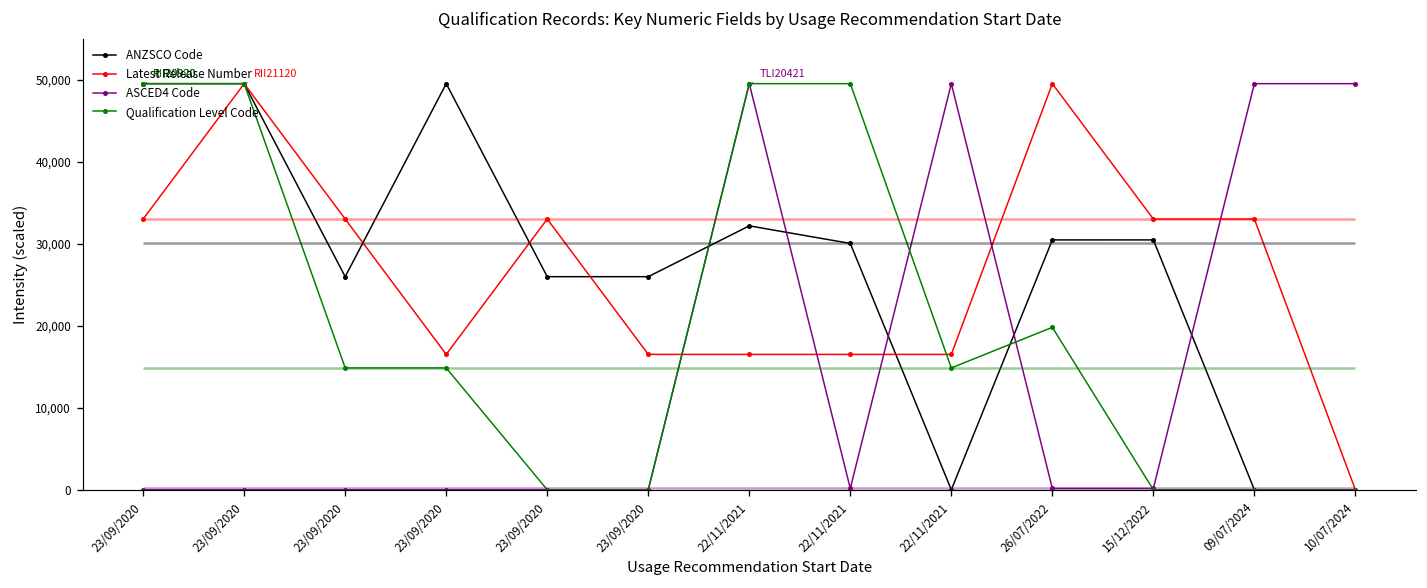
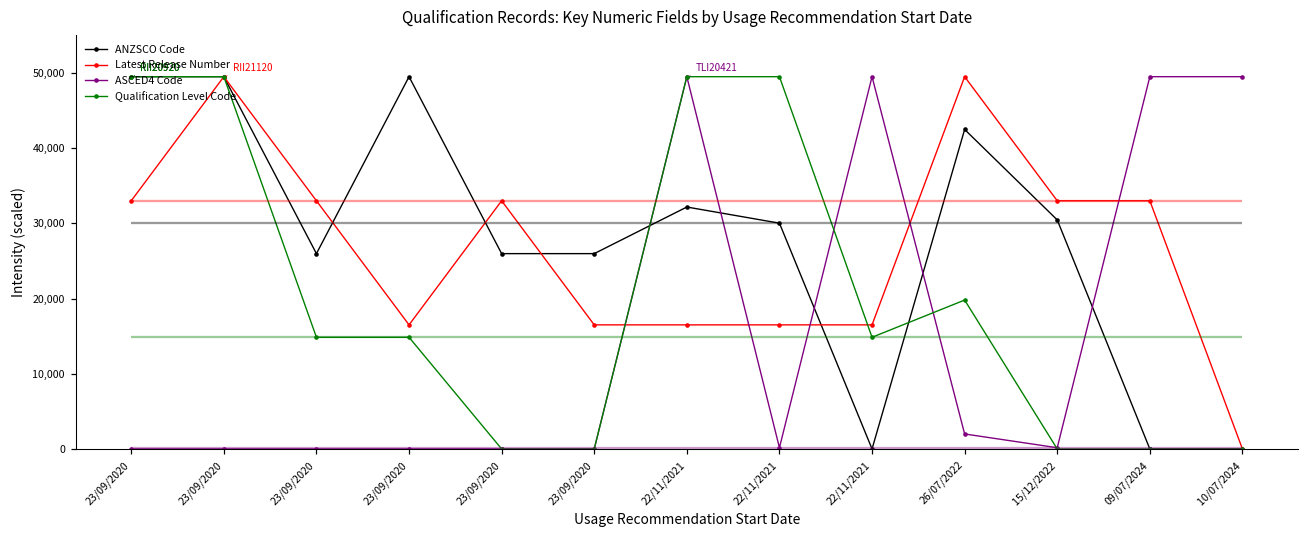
ANZSCO Code, 26/07/2022: 30,000 -> 42,000
ASCED4 Code, 26/07/2022: 0 -> 2,000
